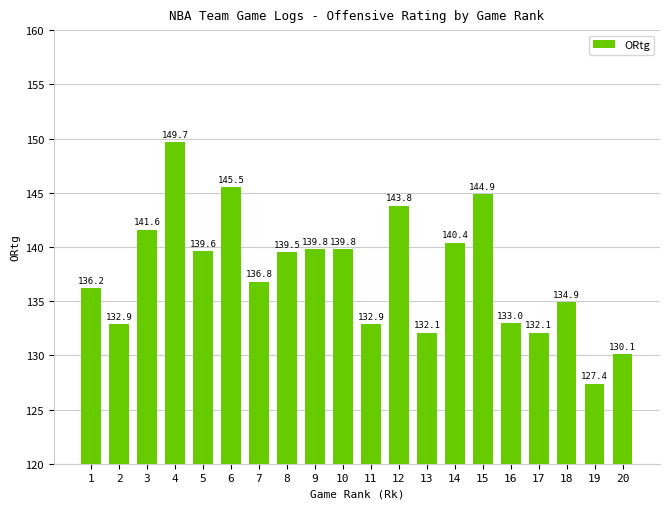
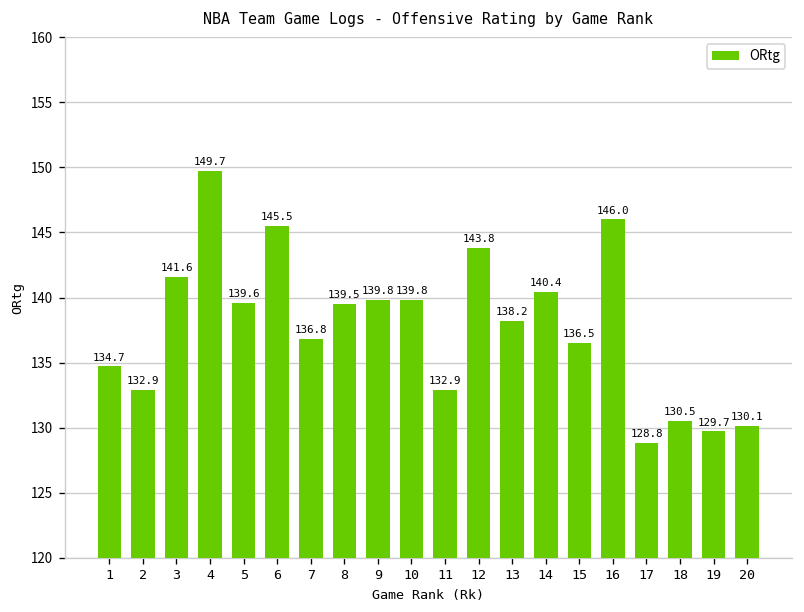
1: 136.2 -> 134.7
13: 132.1 -> 138.2
15: 144.9 -> 136.5
16: 133.0 -> 146.0
17: 132.1 -> 128.8
18: 134.9 -> 130.5
19: 127.4 -> 129.7
